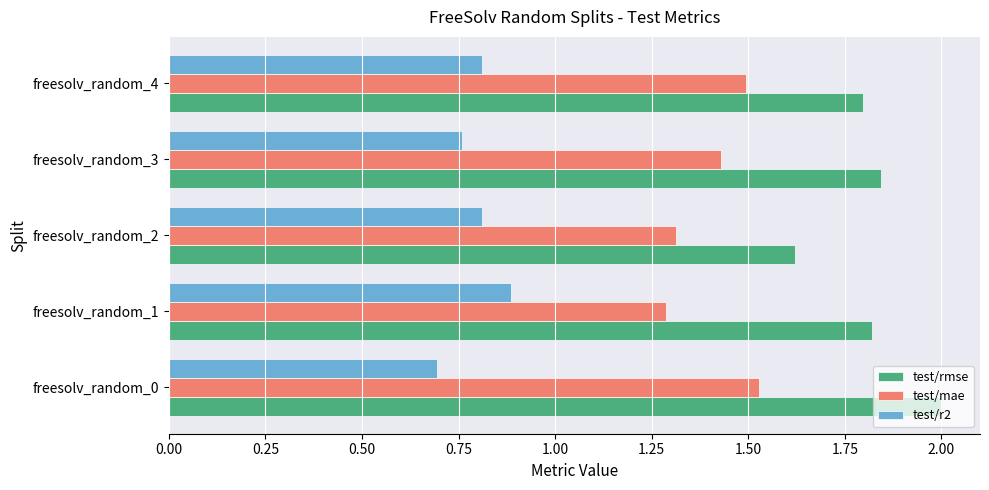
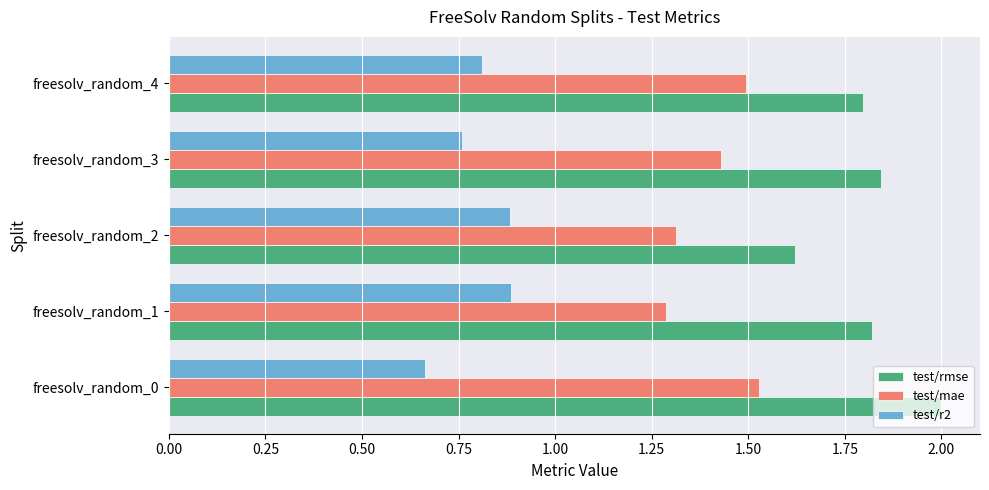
test/r2, freesolv_random_2: 0.81 -> 0.88
test/r2, freesolv_random_0: 0.69 -> 0.66
